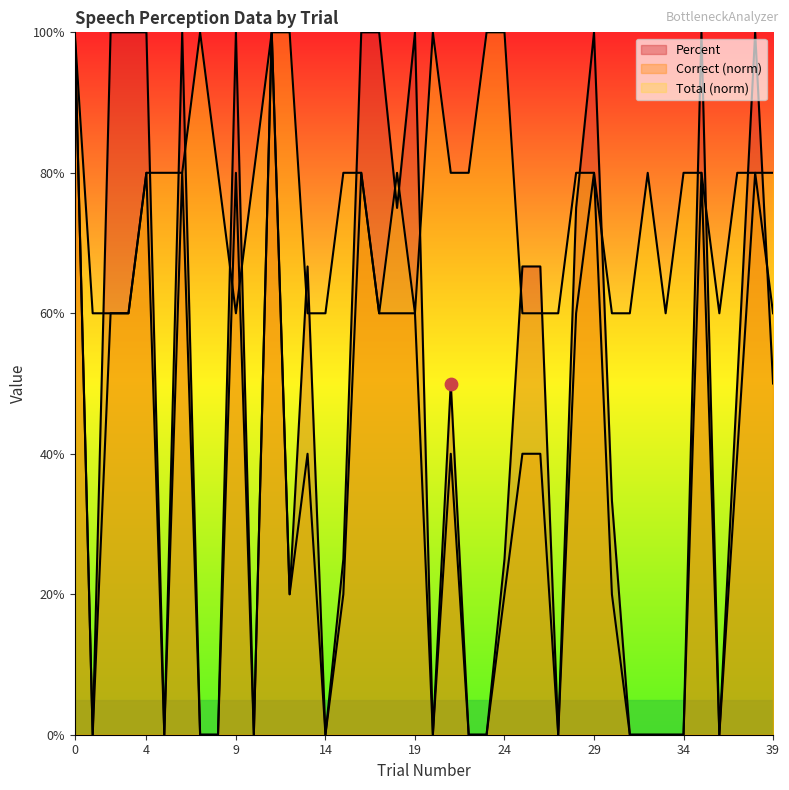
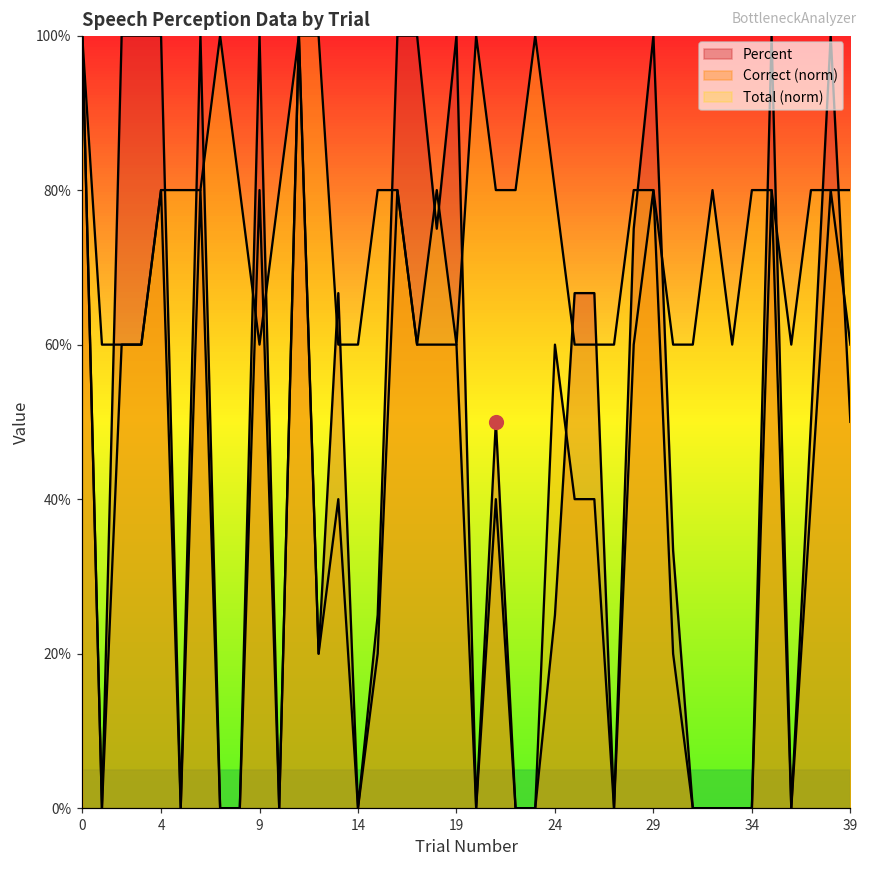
Correct (norm), 24: 20% -> 60%
Total (norm), 24: 100% -> 80%
